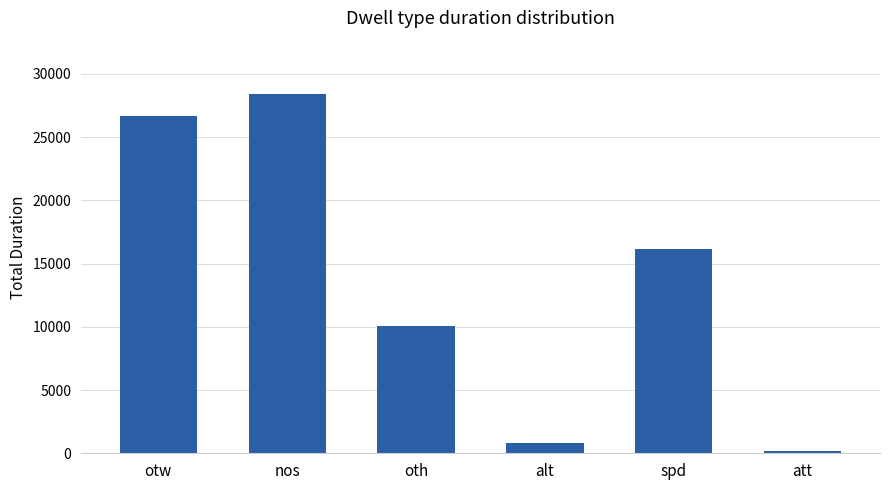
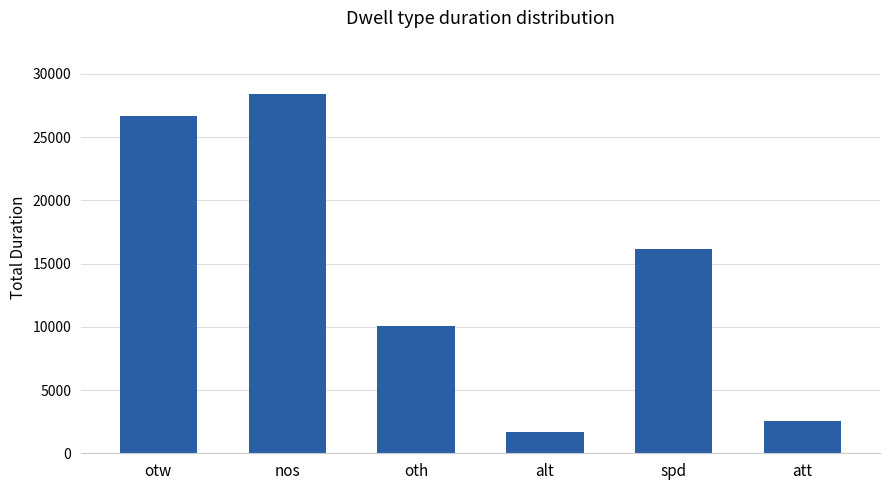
alt: 800 -> 1700
att: 200 -> 2500
